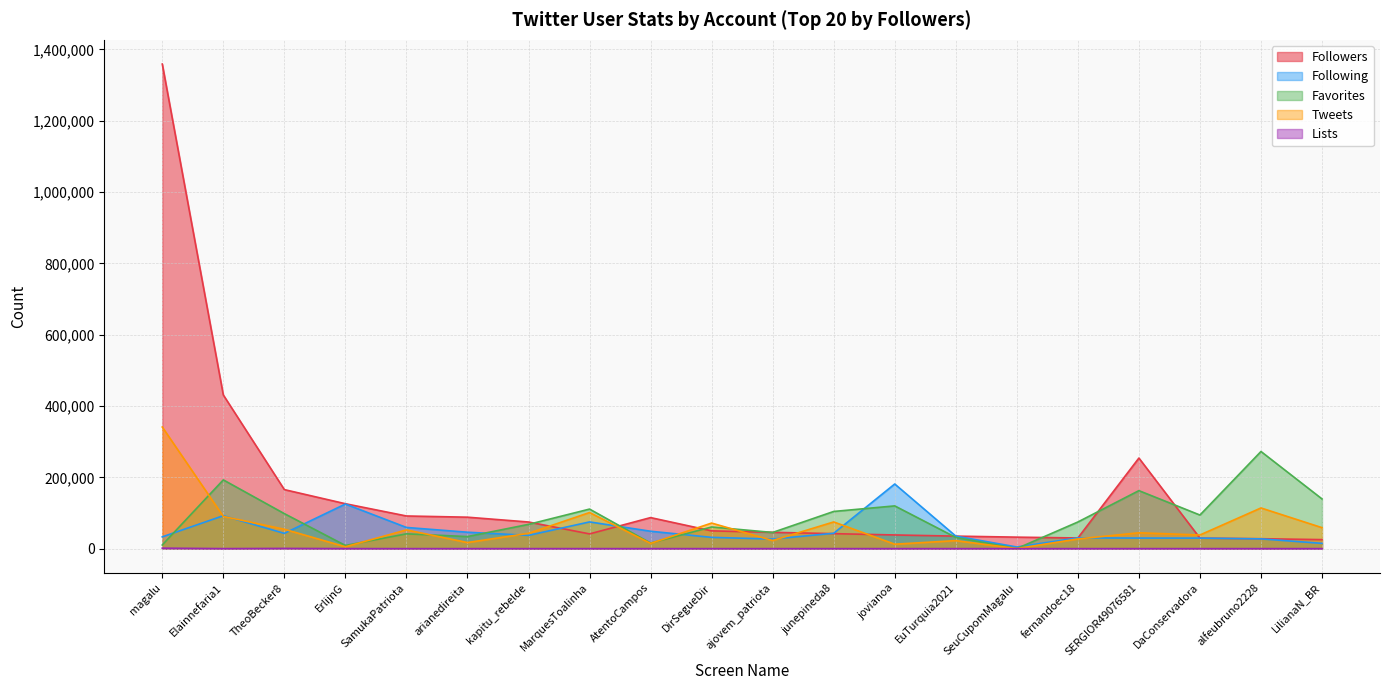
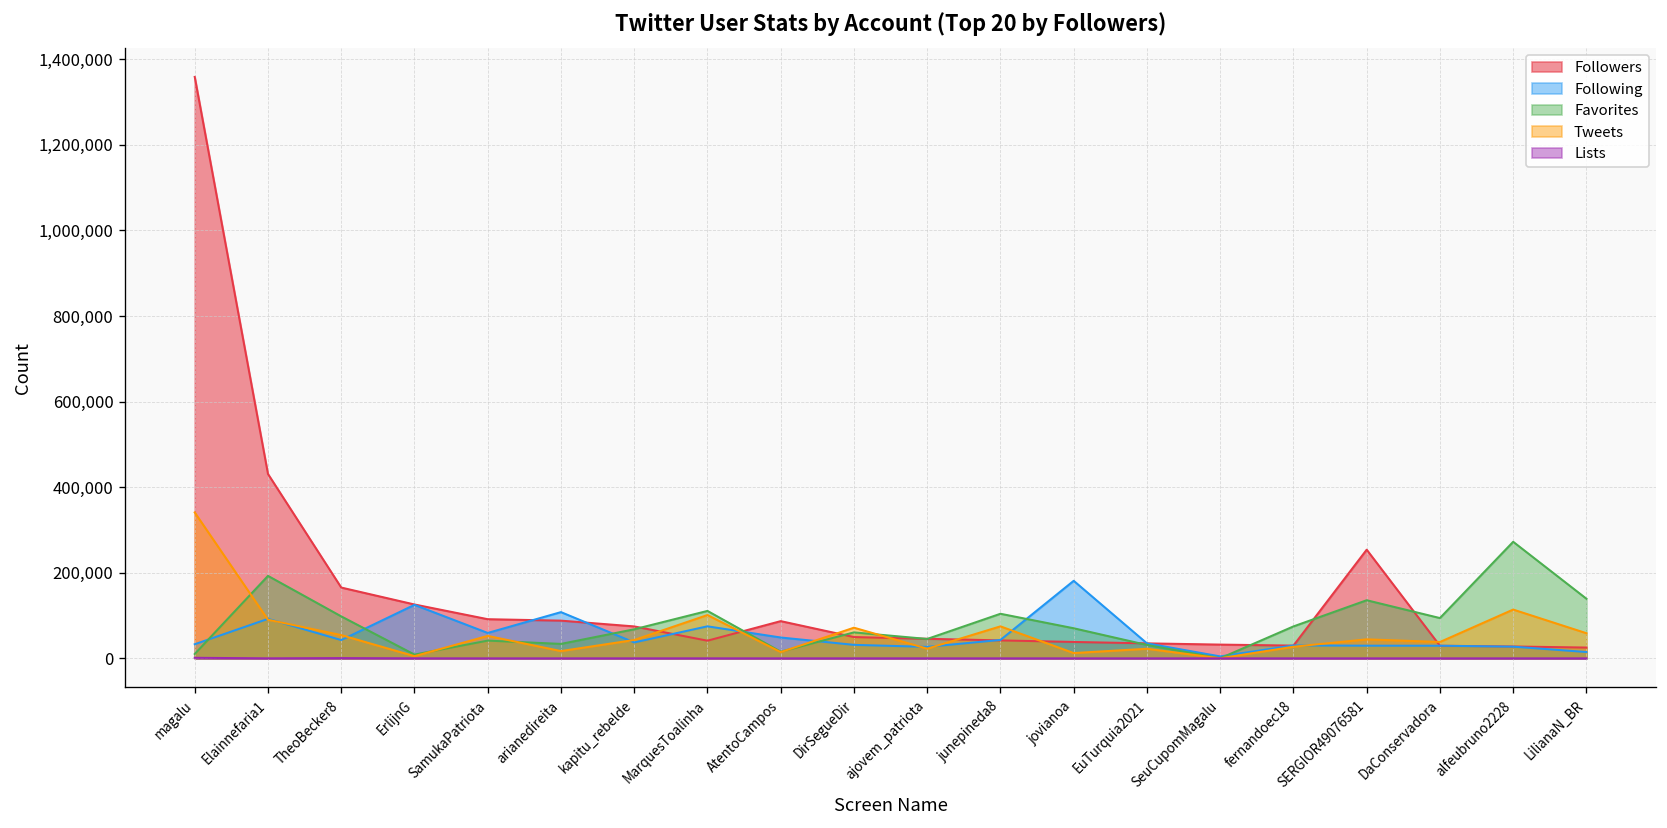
Following, arianedireita: 50,000 -> 110,000
Favorites, jovianoa: 120,000 -> 70,000
Favorites, SERGIOR49076581: 160,000 -> 140,000
